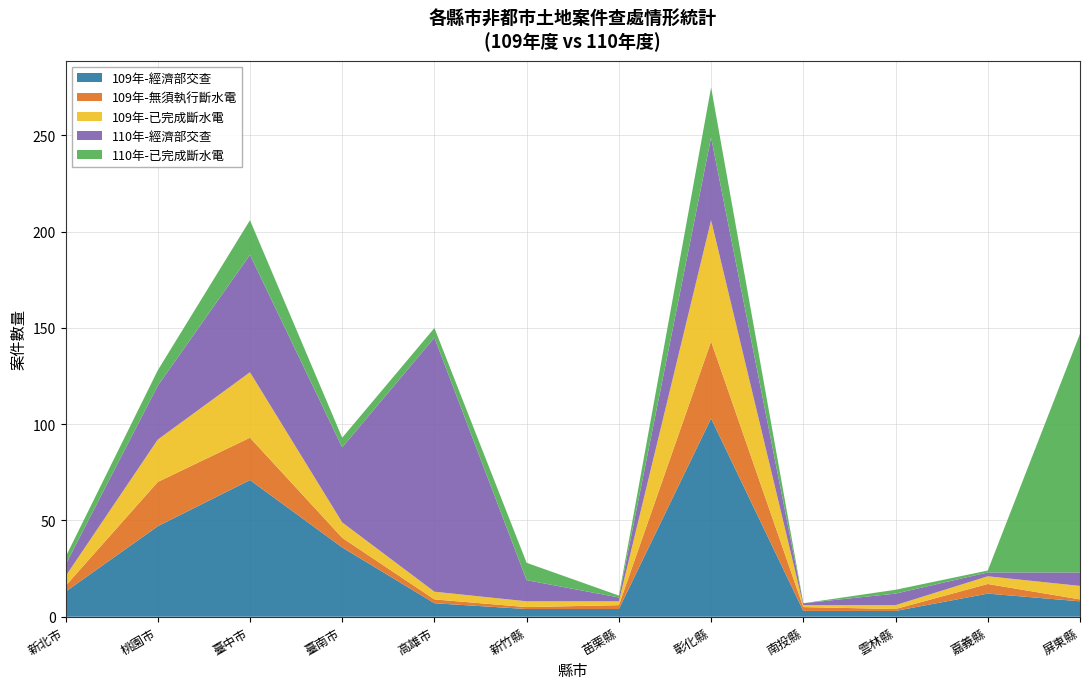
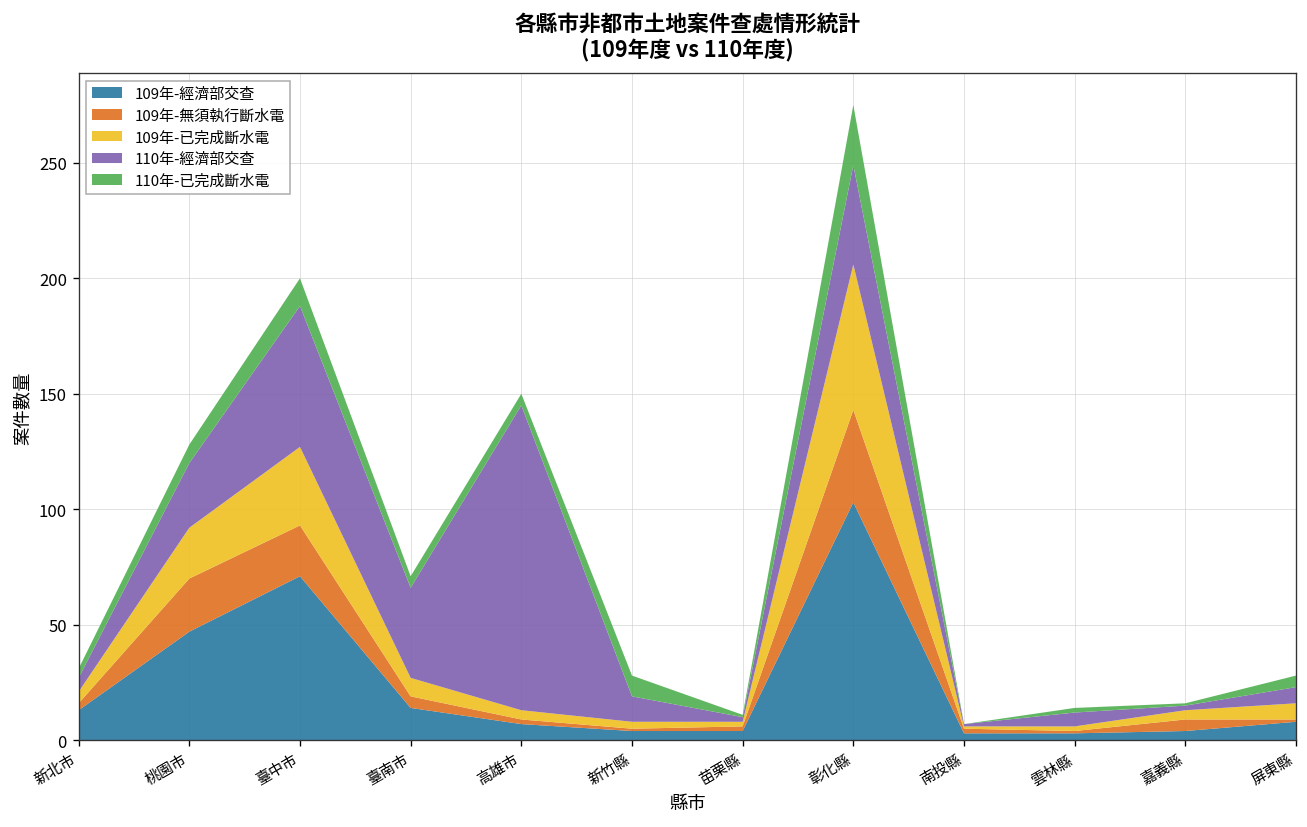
110年-已完成斷水電, 臺中市: 18 -> 12
109年-經濟部交查, 臺南市: 36 -> 14
109年-經濟部交查, 嘉義縣: 12 -> 4
110年-已完成斷水電, 屏東縣: 124 -> 5
